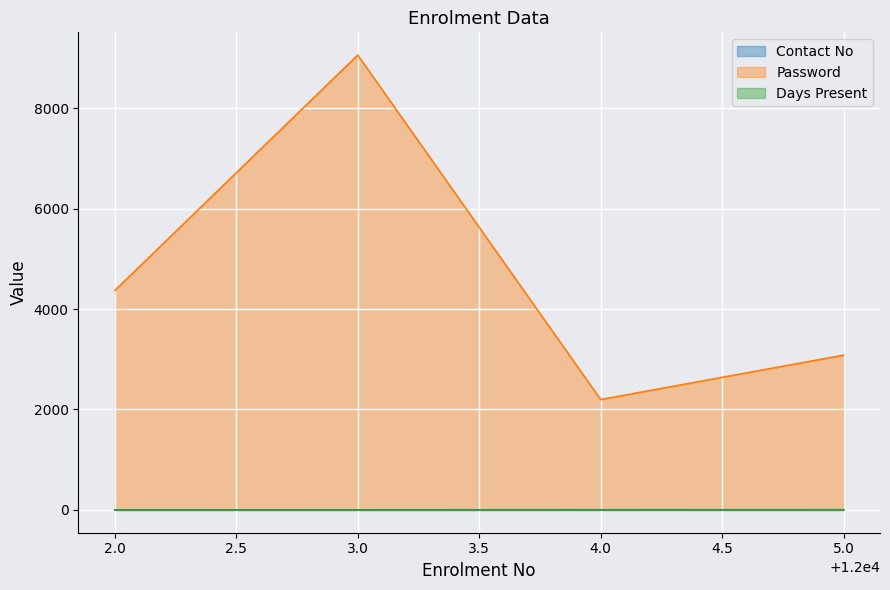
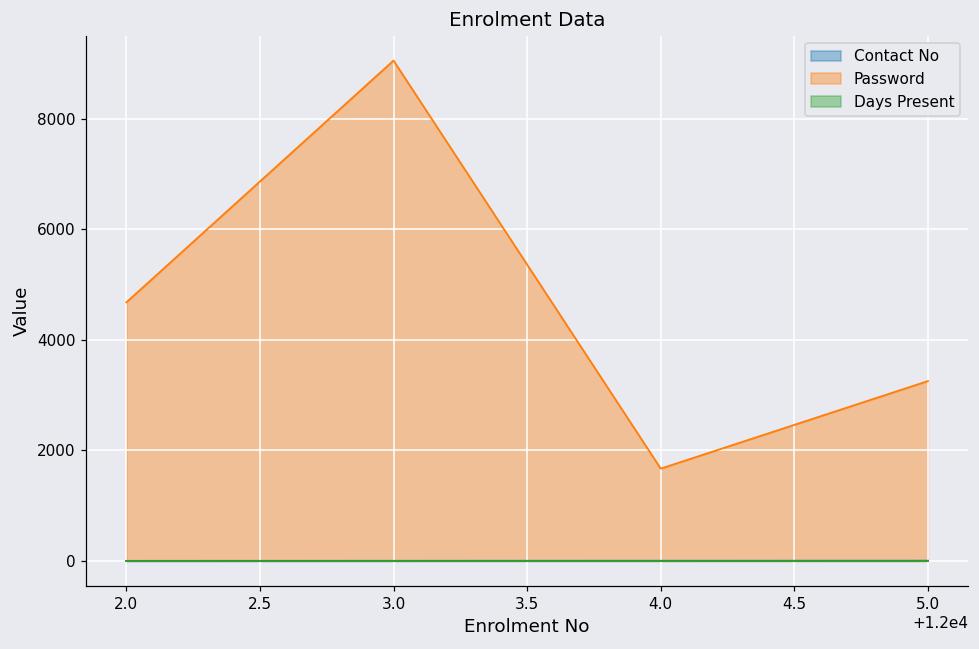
Password, 2.0: 4400 -> 4700
Password, 4.0: 2200 -> 1700
Password, 5.0: 3100 -> 3300
